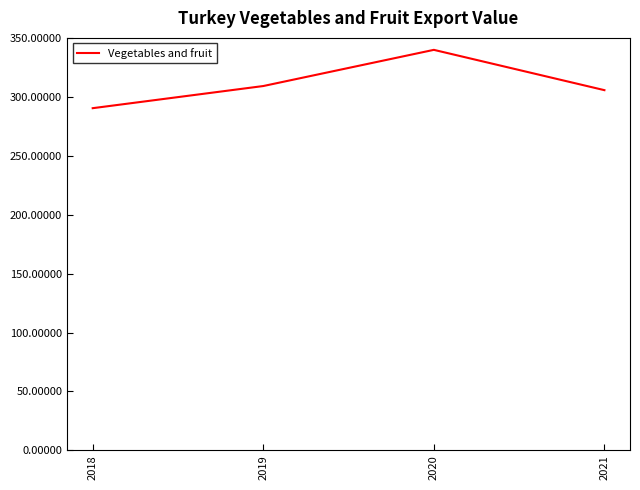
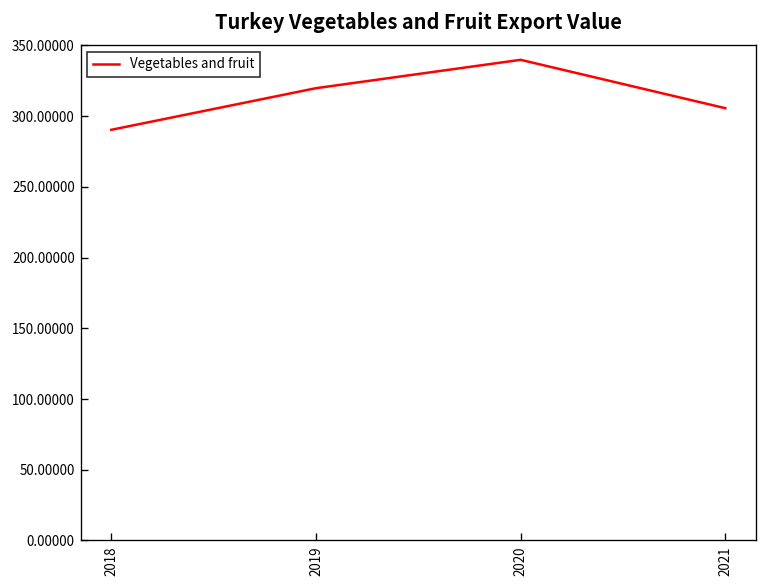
2019: 309 -> 320
